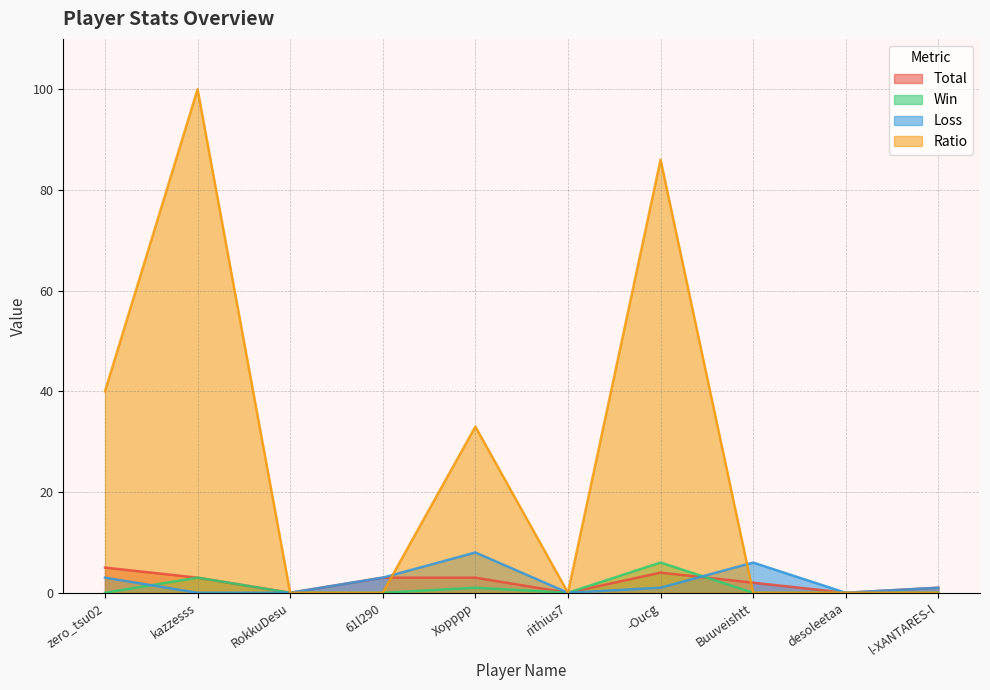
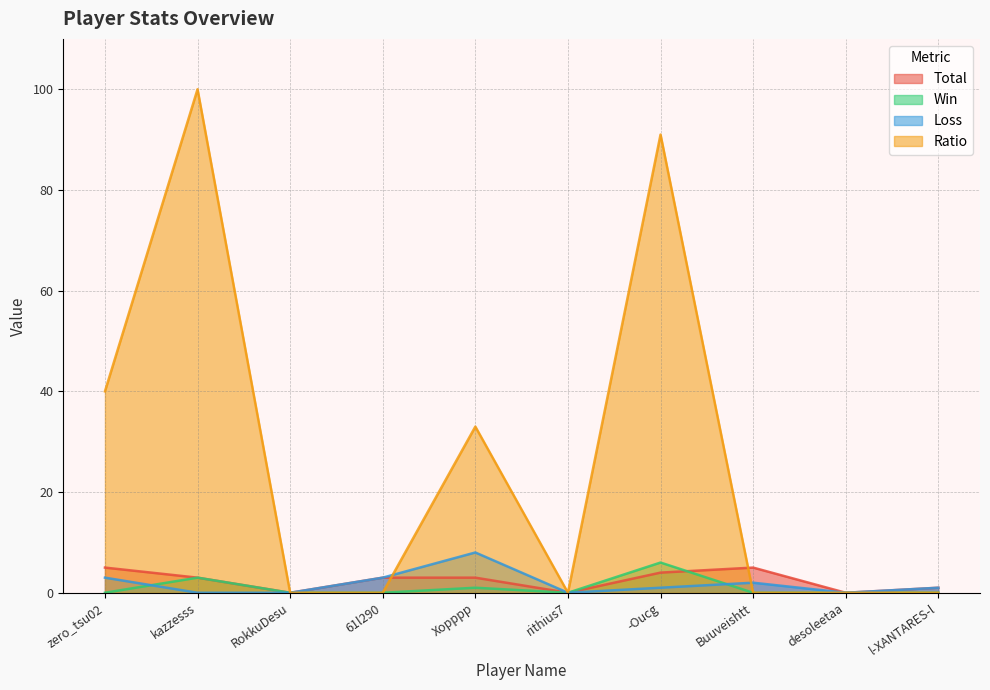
Ratio, -Oucg: 86 -> 91
Total, Buuveishtt: 2 -> 5
Loss, Buuveishtt: 6 -> 2
